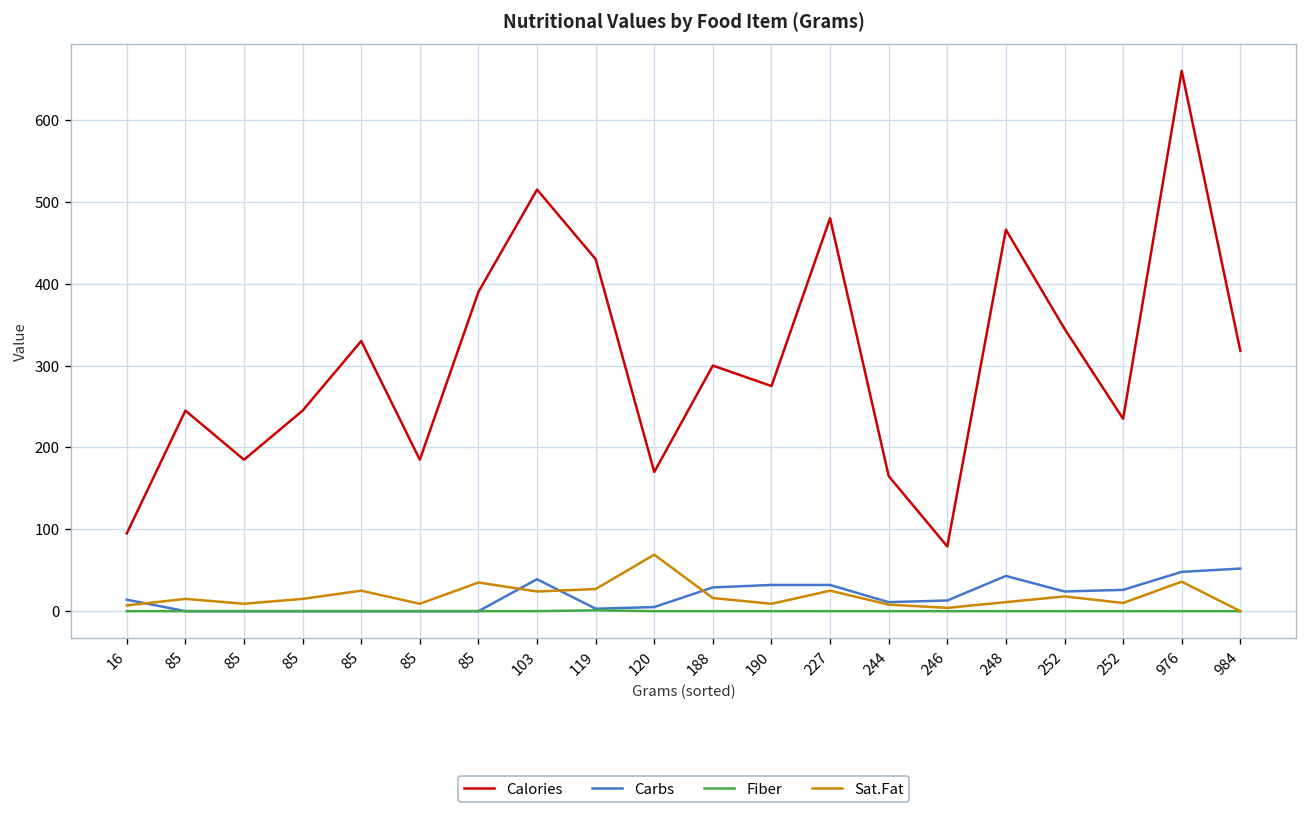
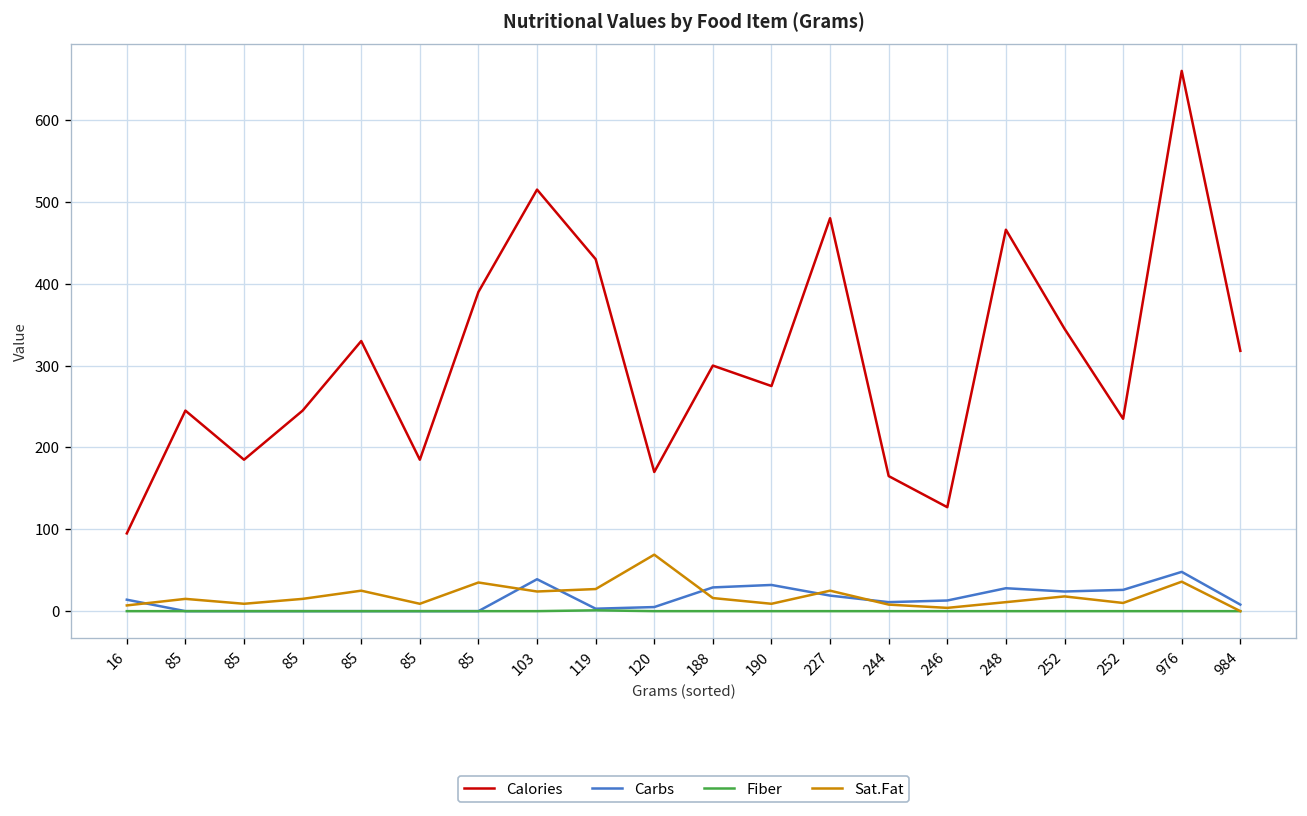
Carbs, 227: 30 -> 20
Calories, 246: 80 -> 130
Carbs, 248: 40 -> 30
Carbs, 984: 50 -> 10
